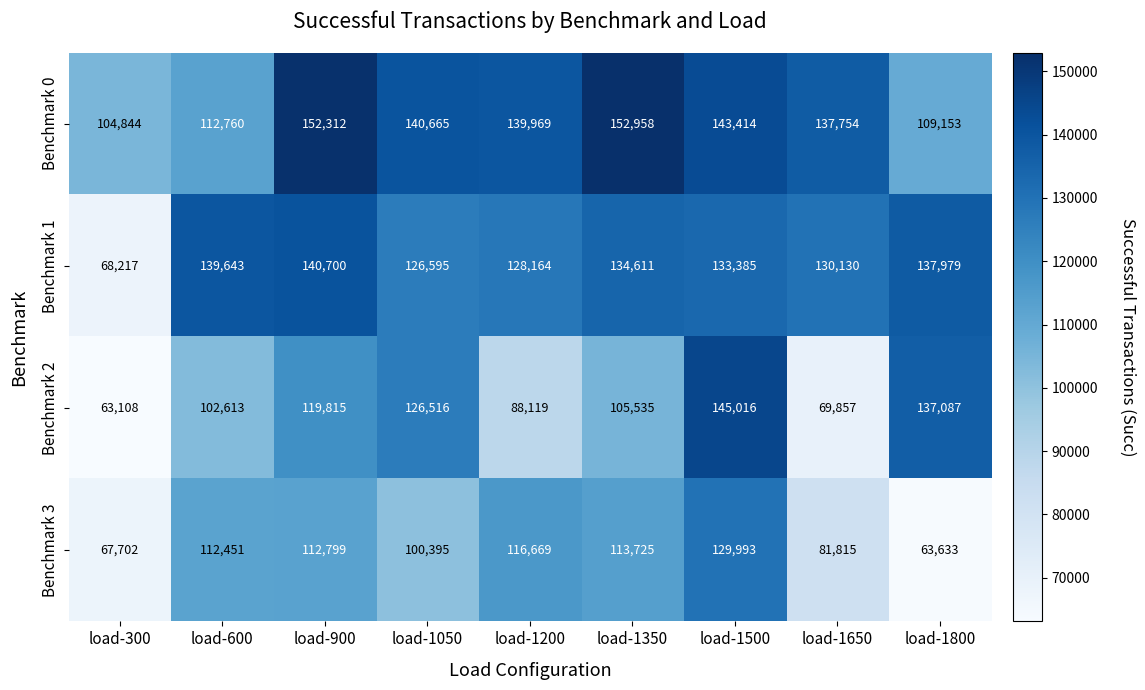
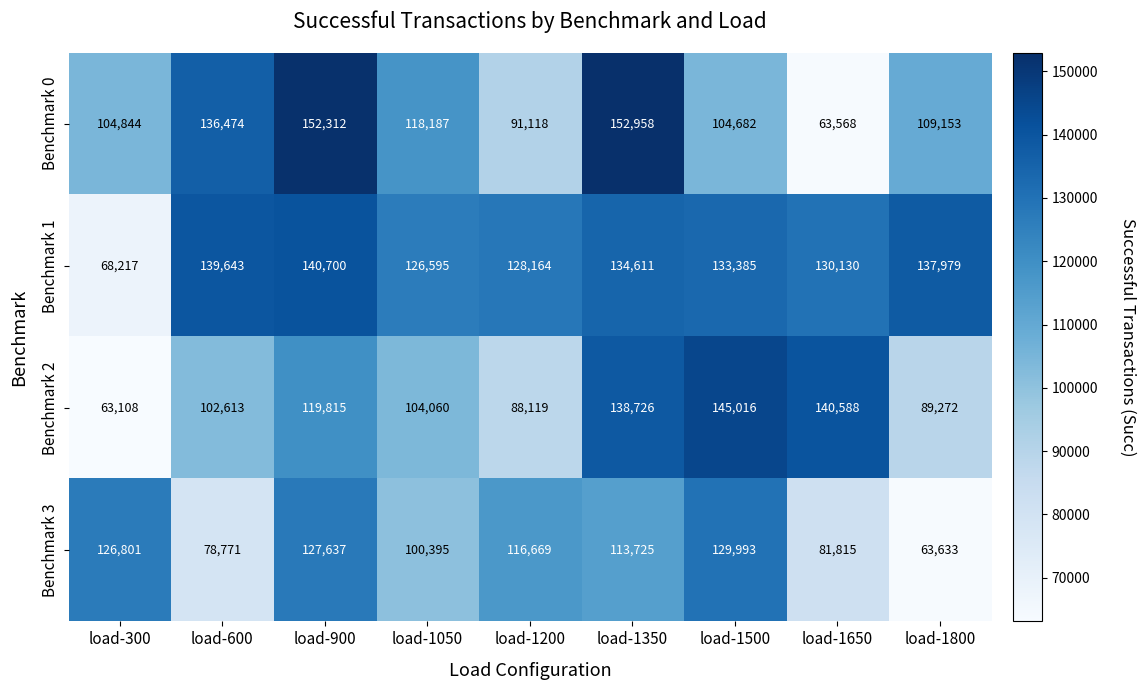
Benchmark 0, load-600: 112,760 -> 136,474
Benchmark 0, load-1050: 140,665 -> 118,187
Benchmark 0, load-1200: 139,969 -> 91,118
Benchmark 0, load-1500: 143,414 -> 104,682
Benchmark 0, load-1650: 137,754 -> 63,568
Benchmark 2, load-1050: 126,516 -> 104,060
Benchmark 2, load-1350: 105,535 -> 138,726
Benchmark 2, load-1650: 69,857 -> 140,588
Benchmark 2, load-1800: 137,087 -> 89,272
Benchmark 3, load-300: 67,702 -> 126,801
Benchmark 3, load-600: 112,451 -> 78,771
Benchmark 3, load-900: 112,799 -> 127,637
